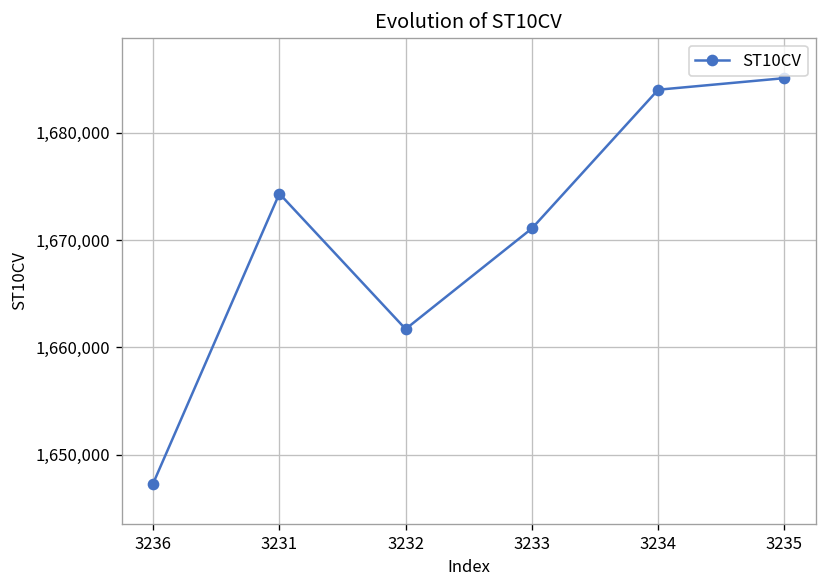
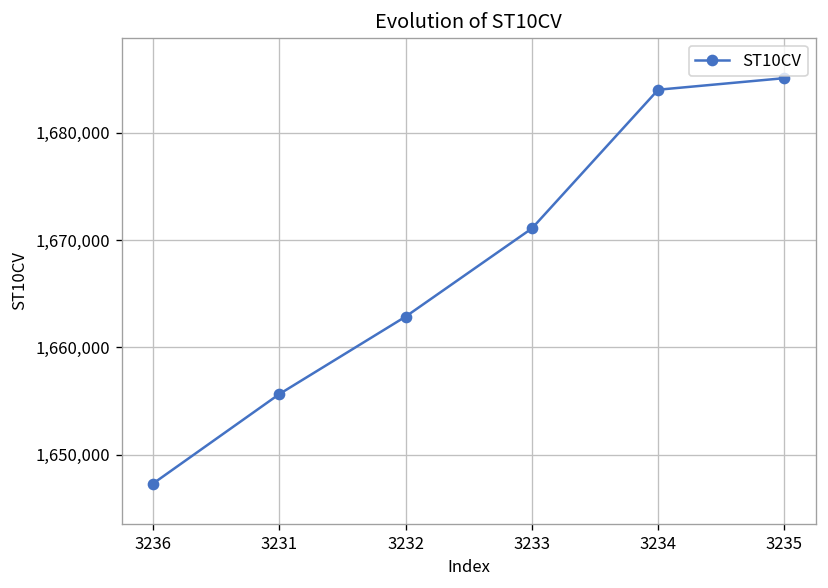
3231: 1,674,000 -> 1,656,000
3232: 1,662,000 -> 1,663,000
